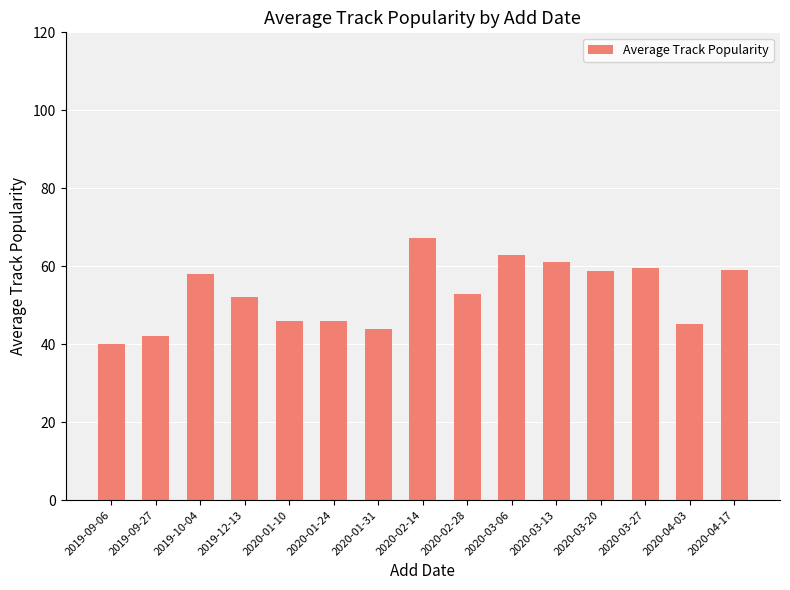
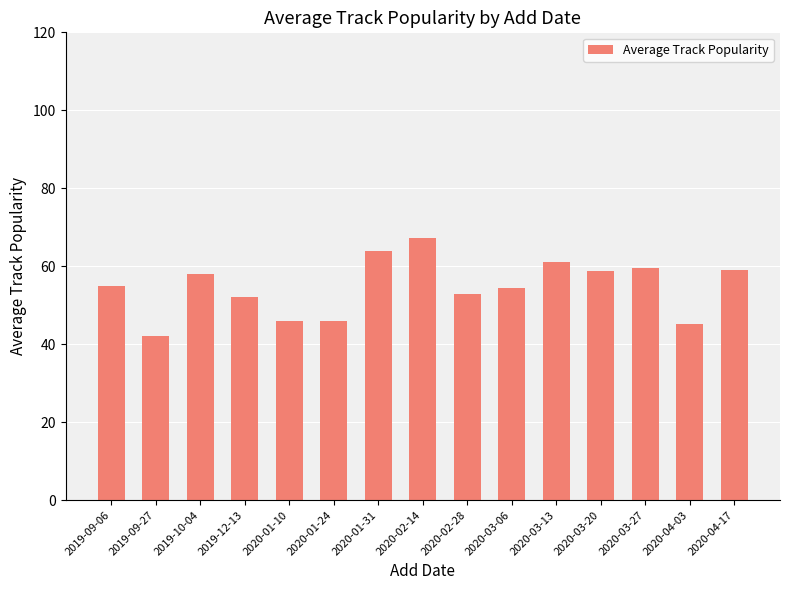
2019-09-06: 40 -> 55
2020-01-31: 44 -> 64
2020-03-06: 63 -> 55
